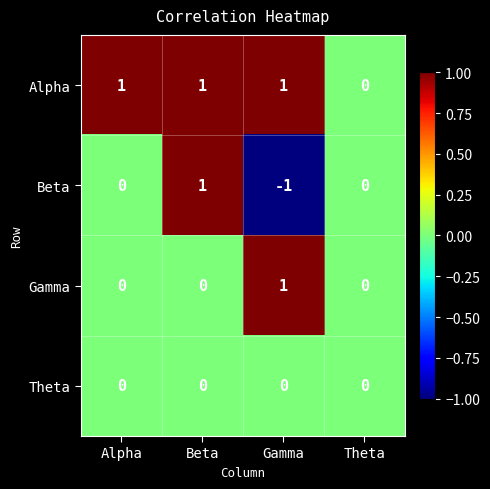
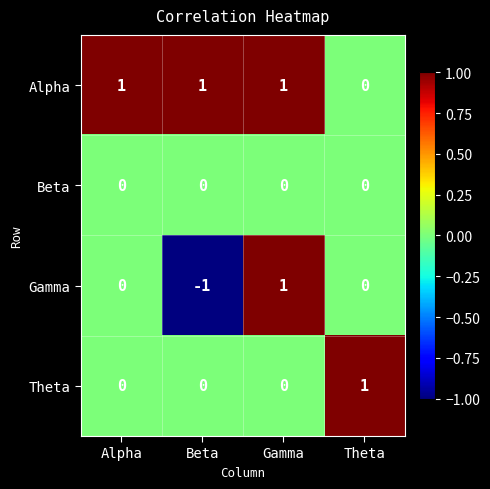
Beta, Beta: 1 -> 0
Beta, Gamma: -1 -> 0
Gamma, Beta: 0 -> -1
Theta, Theta: 0 -> 1
